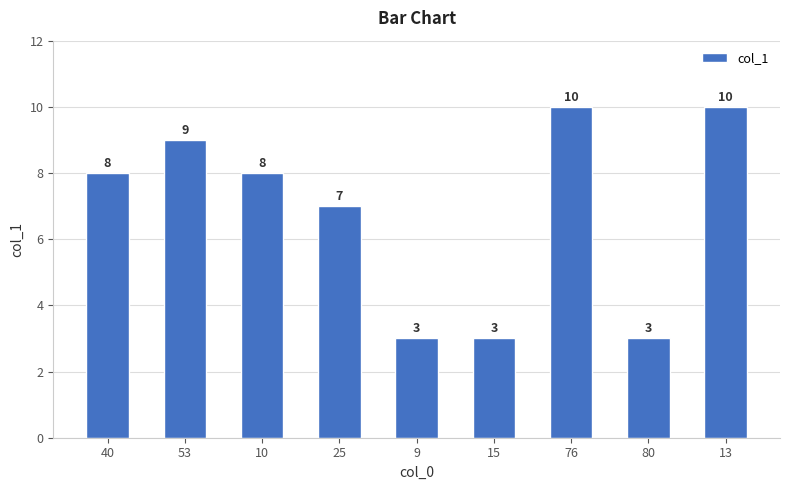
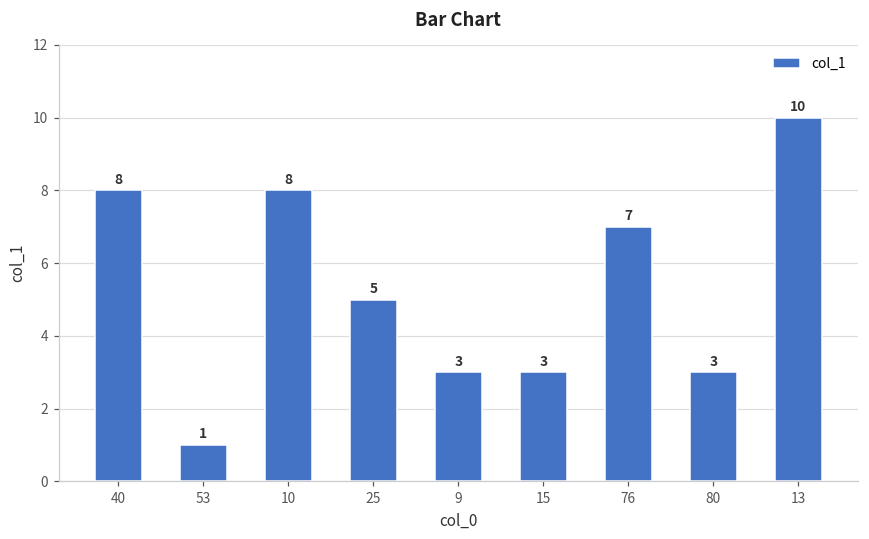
53: 9 -> 1
25: 7 -> 5
76: 10 -> 7
